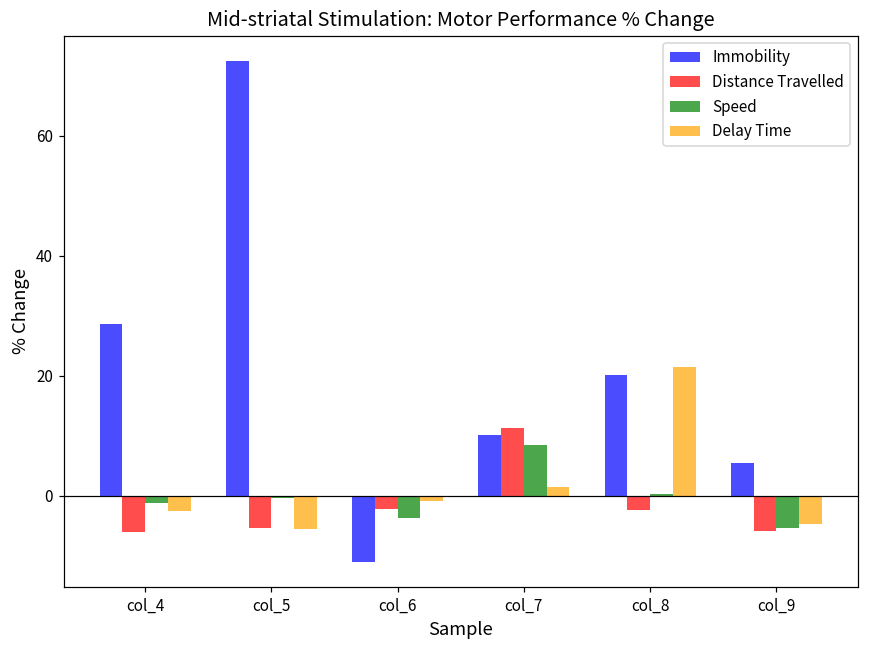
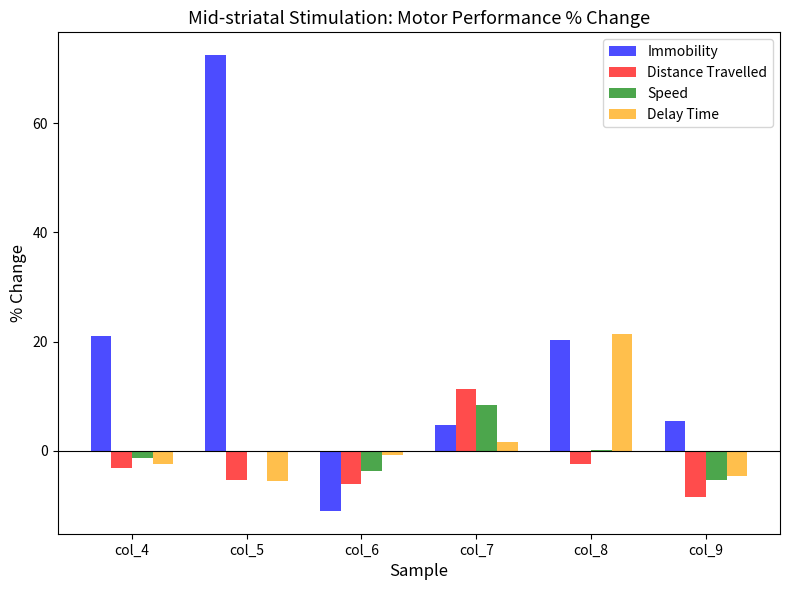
Immobility, col_4: 29 -> 21
Distance Travelled, col_4: -6 -> -3
Distance Travelled, col_6: -2 -> -6
Immobility, col_7: 10 -> 5
Distance Travelled, col_9: -6 -> -8
